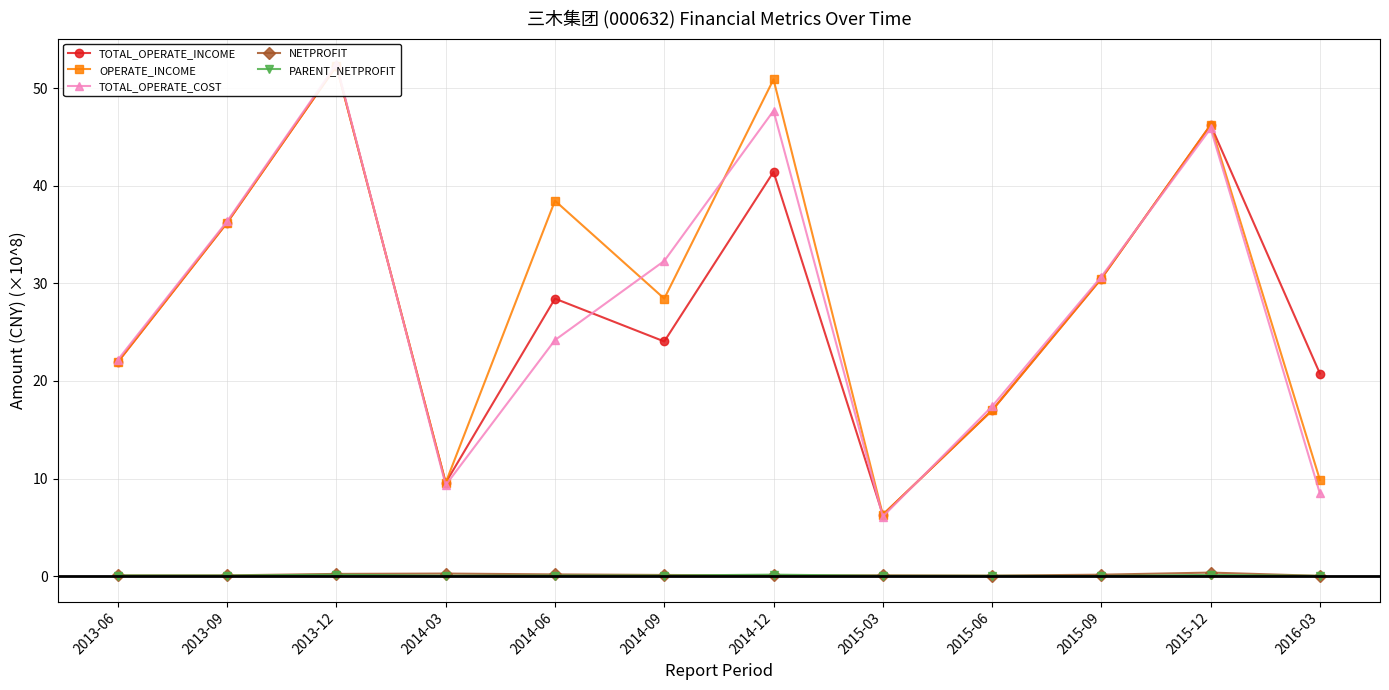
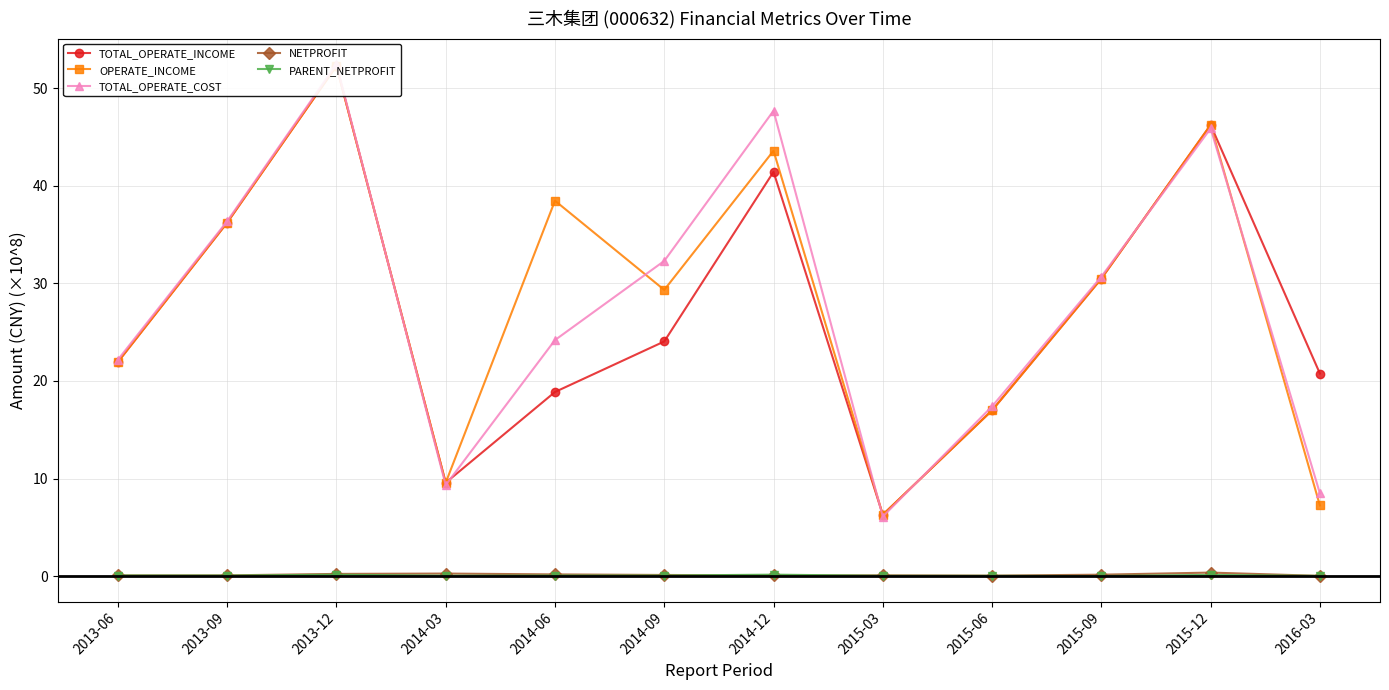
TOTAL_OPERATE_INCOME, 2014-06: 28 -> 19
OPERATE_INCOME, 2014-09: 28 -> 29
OPERATE_INCOME, 2014-12: 51 -> 44
OPERATE_INCOME, 2016-03: 10 -> 7
